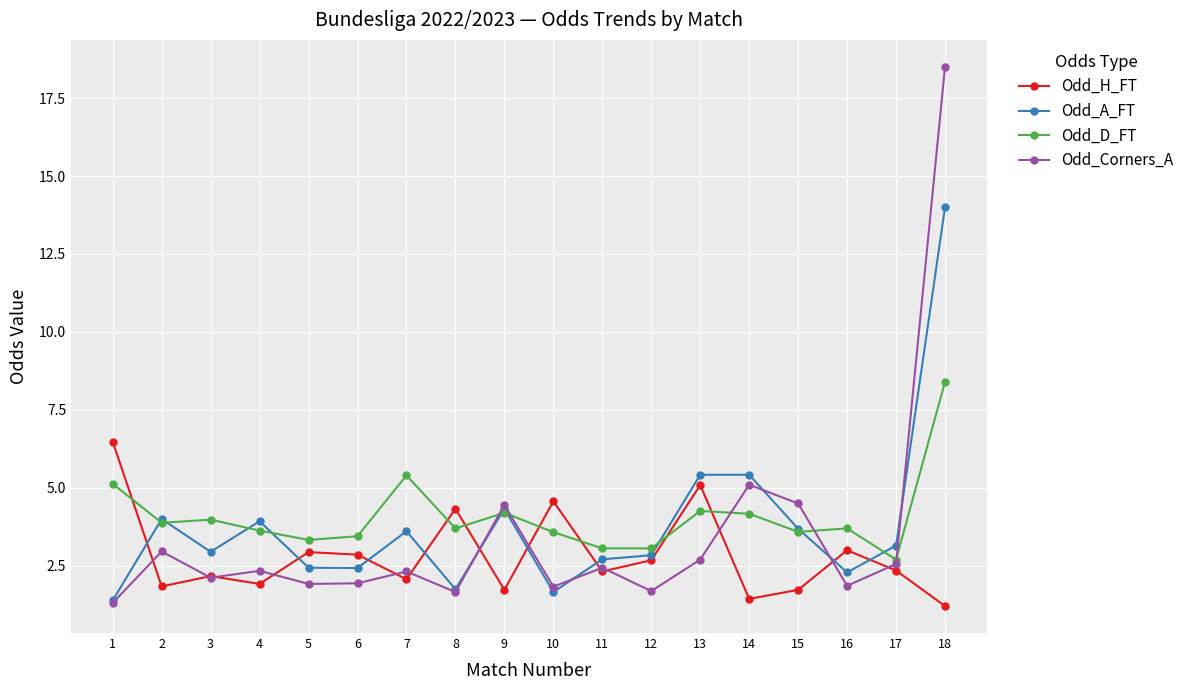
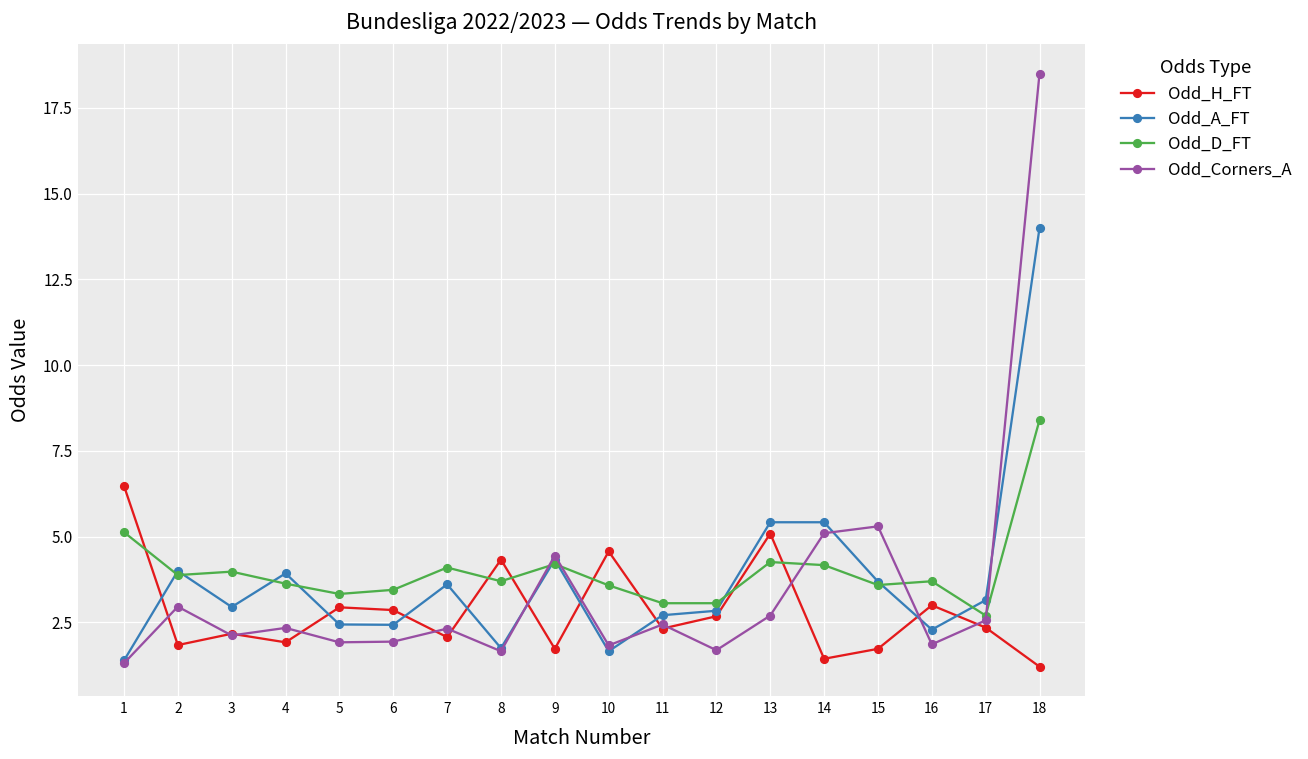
Odd_D_FT, 7: 5.4 -> 4.1
Odd_Corners_A, 15: 4.5 -> 5.3
